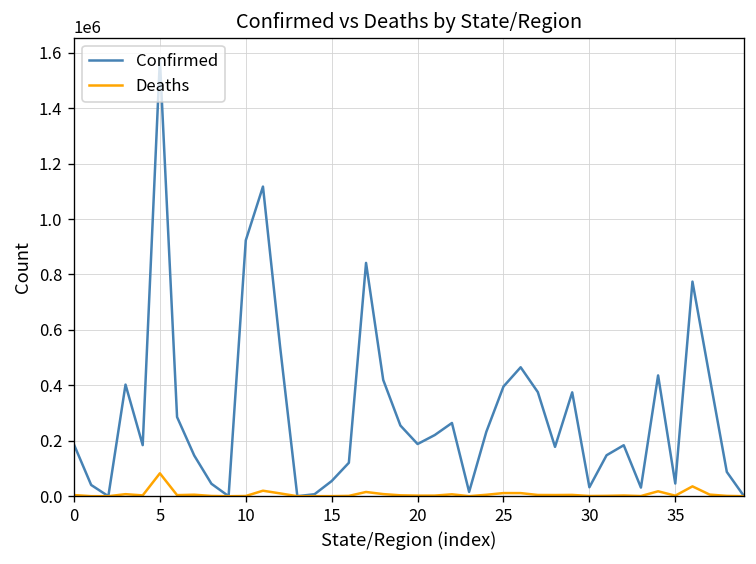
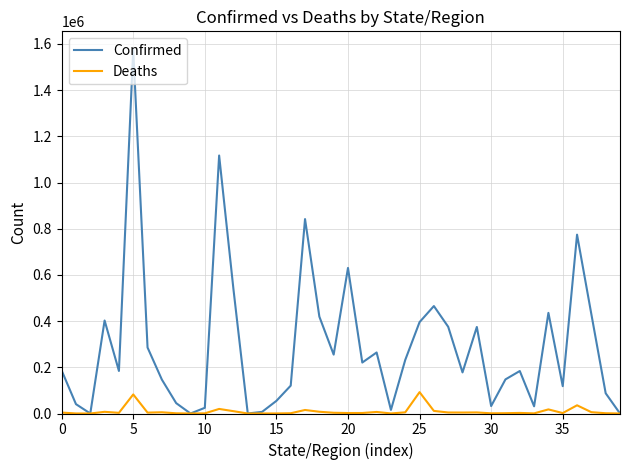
Confirmed, 10: 920000 -> 20000
Confirmed, 20: 190000 -> 630000
Deaths, 25: 10000 -> 90000
Confirmed, 35: 50000 -> 120000
